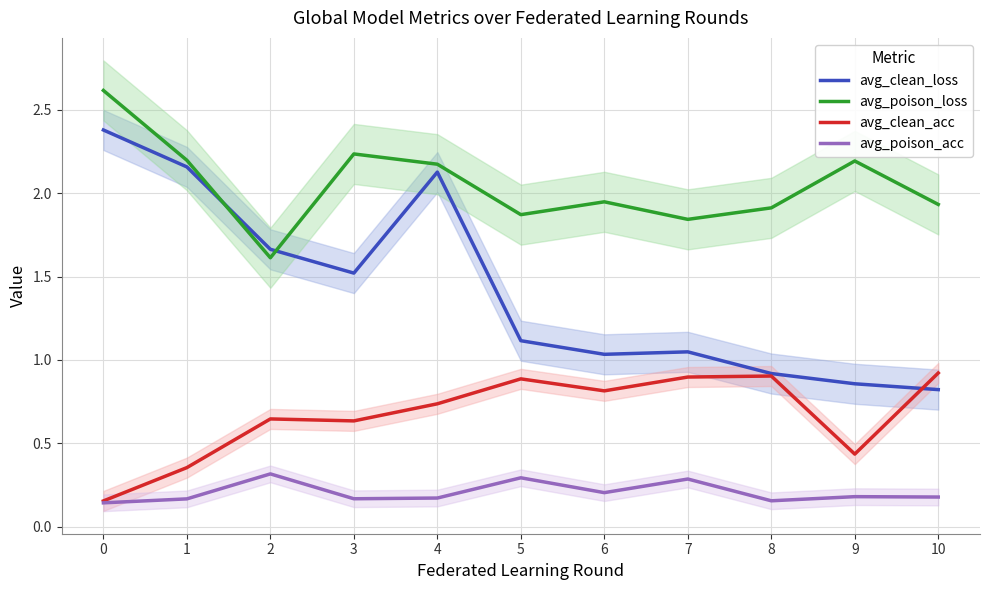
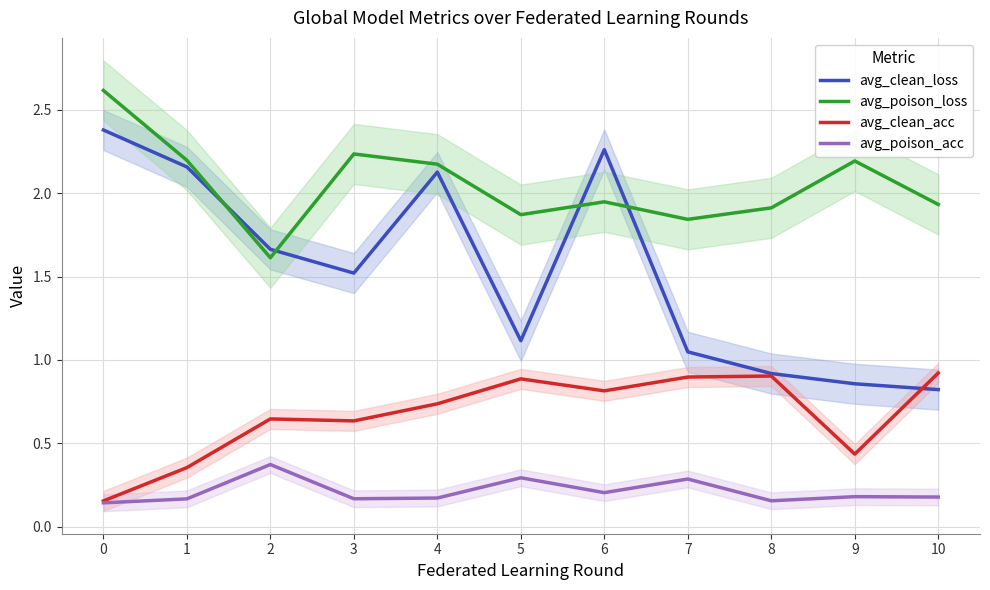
avg_poison_acc, 2: 0.32 -> 0.37
avg_clean_loss, 6: 1.03 -> 2.26
